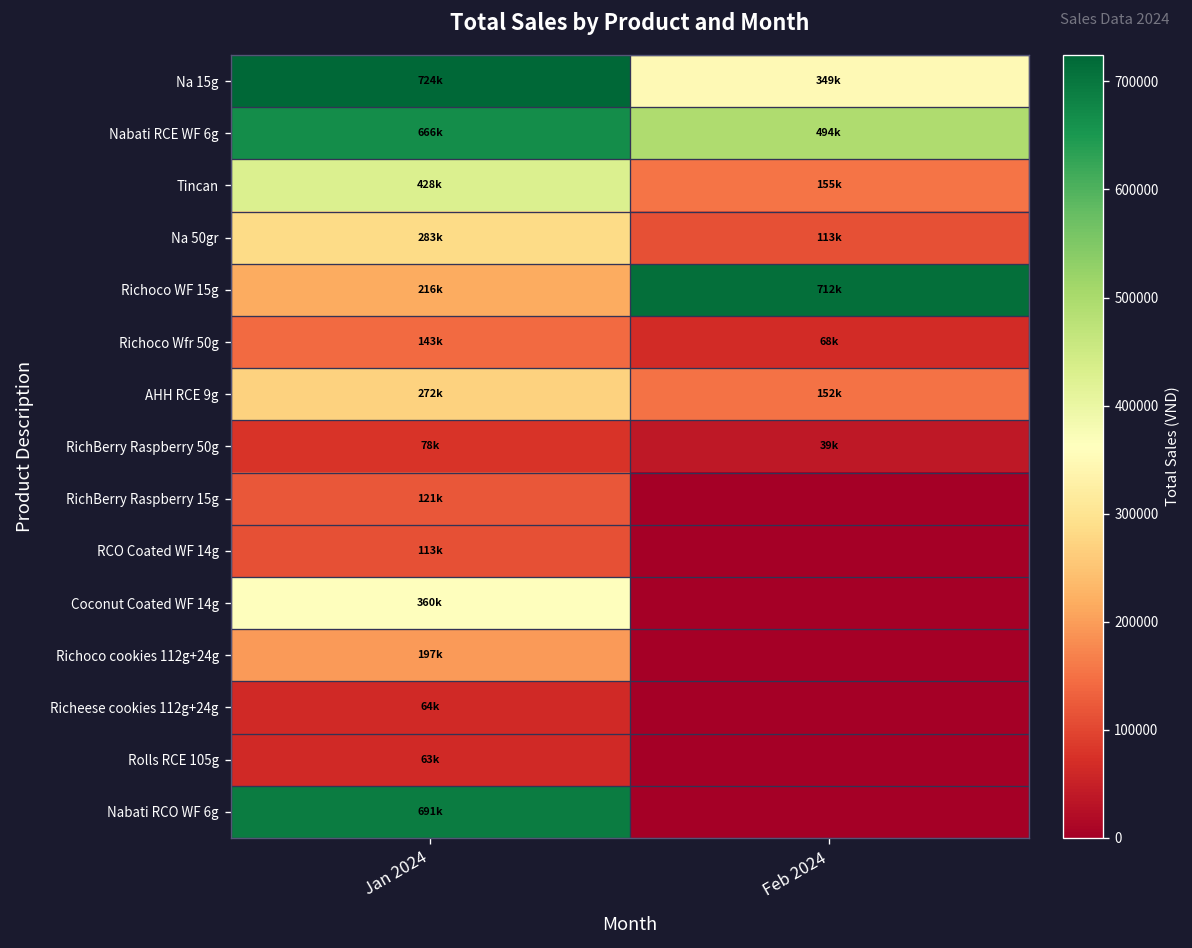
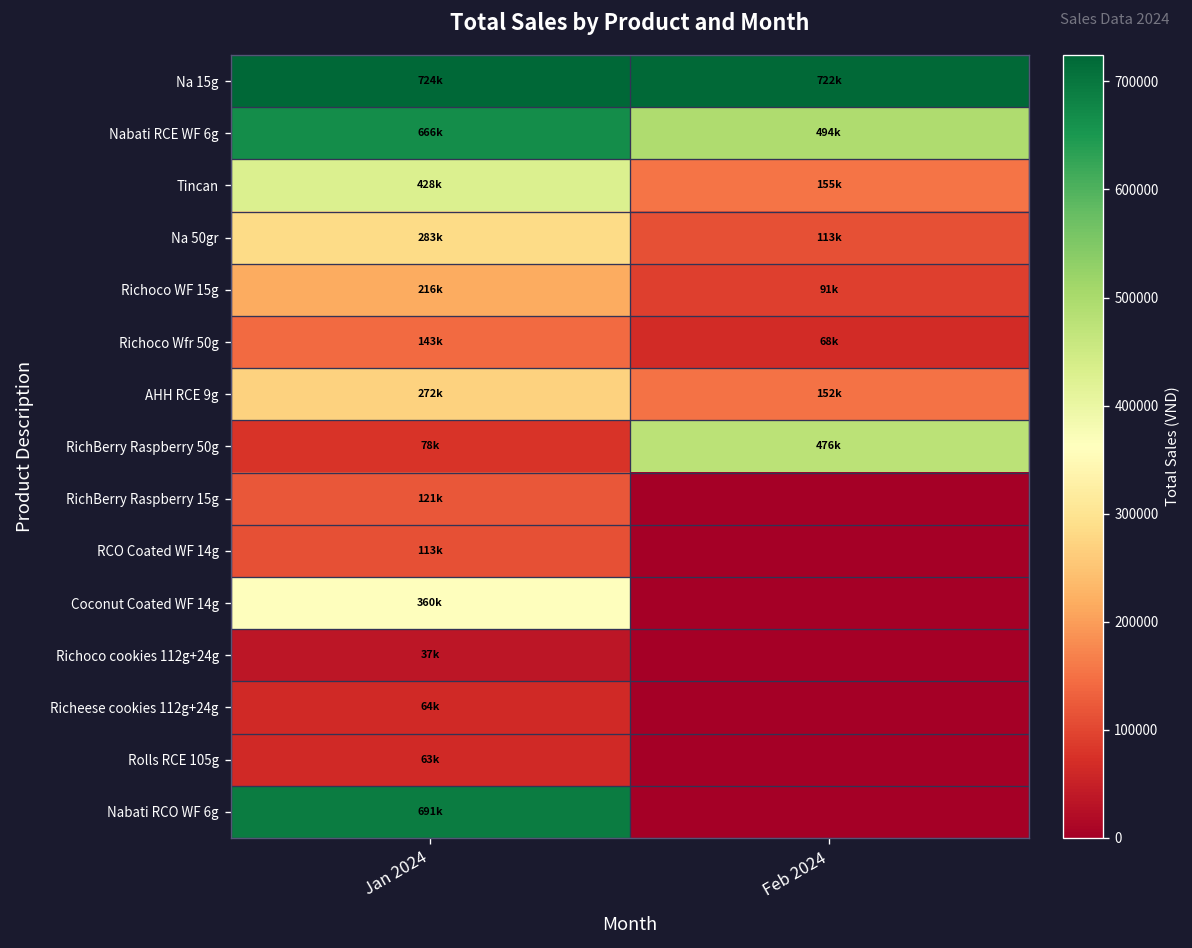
Na 15g, Feb 2024: 349k -> 722k
Richoco WF 15g, Feb 2024: 712k -> 91k
RichBerry Raspberry 50g, Feb 2024: 39k -> 476k
Richoco cookies 112g+24g, Jan 2024: 197k -> 37k
